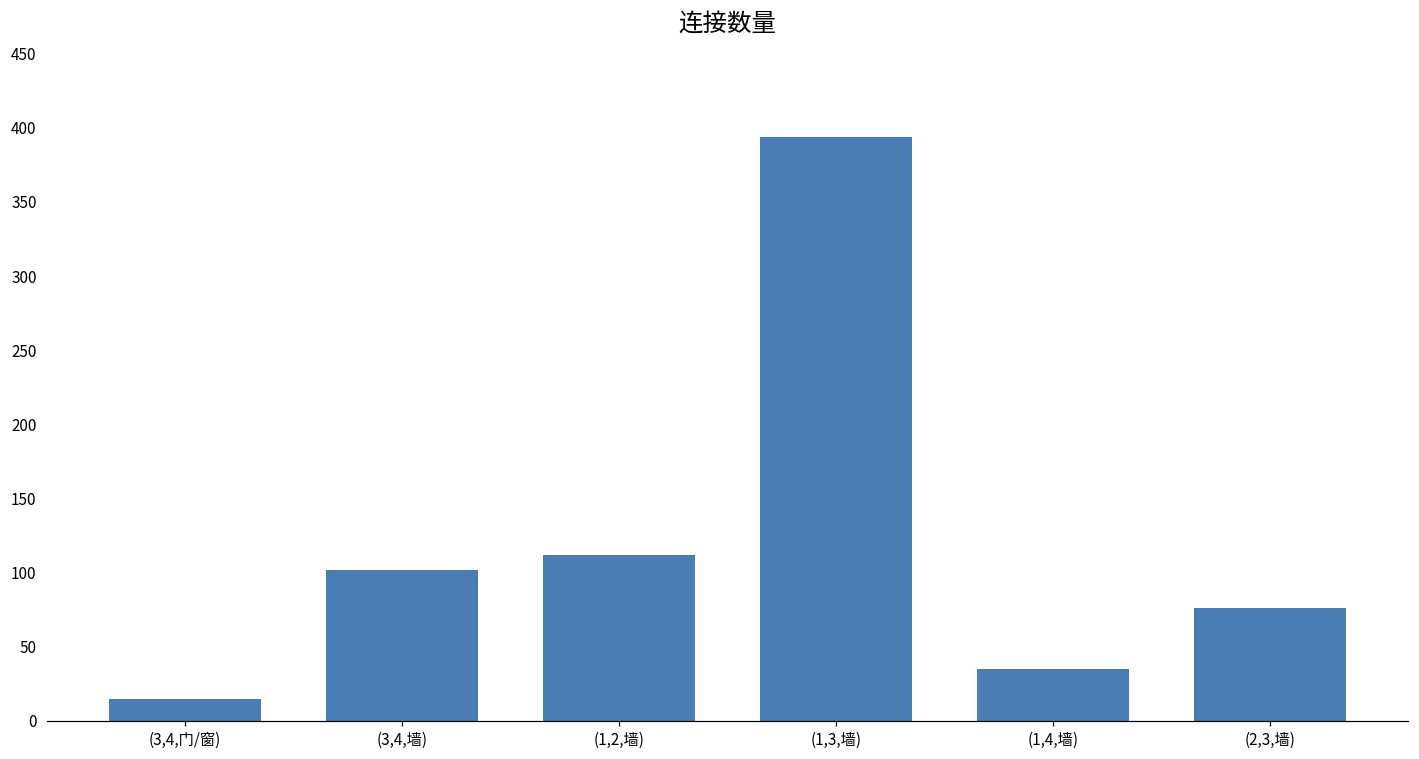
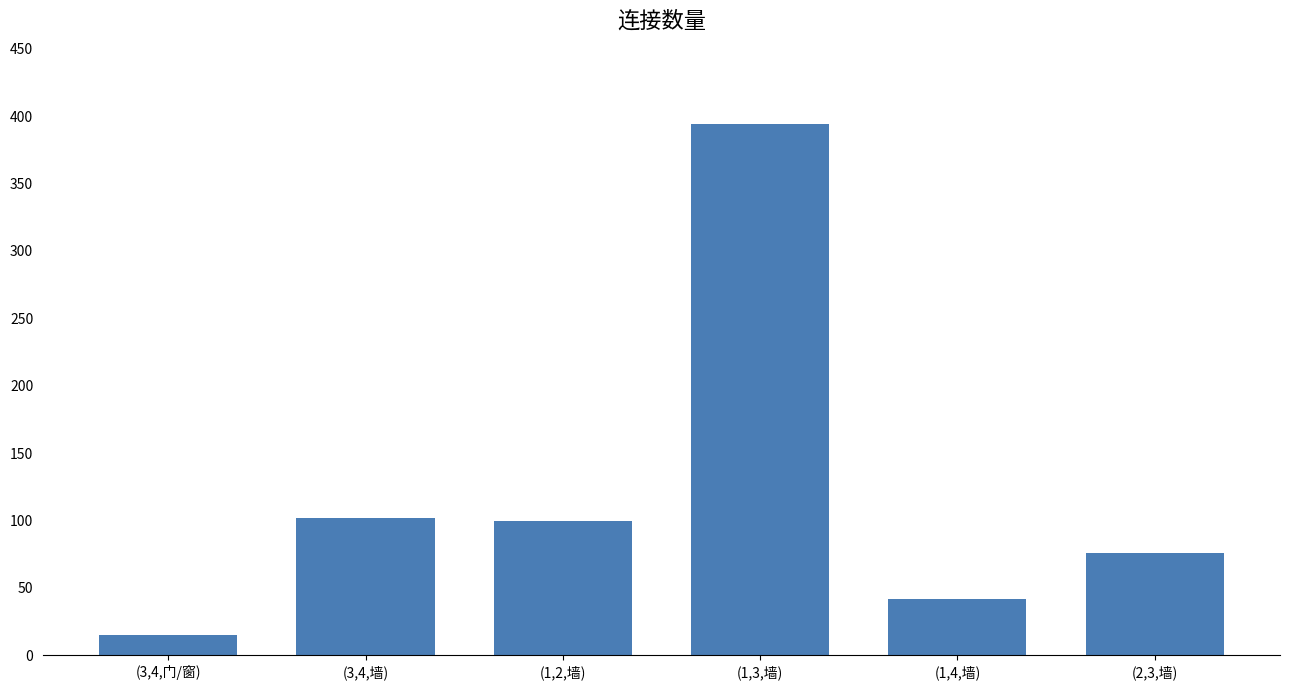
(1,2,墙): 112 -> 100
(1,4,墙): 35 -> 42
